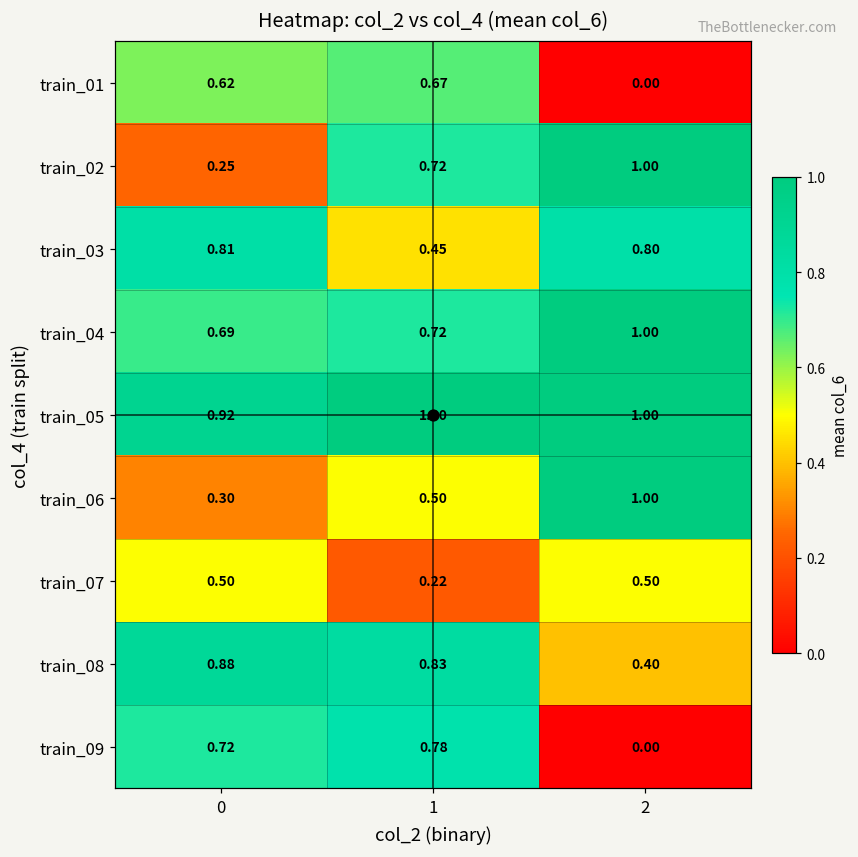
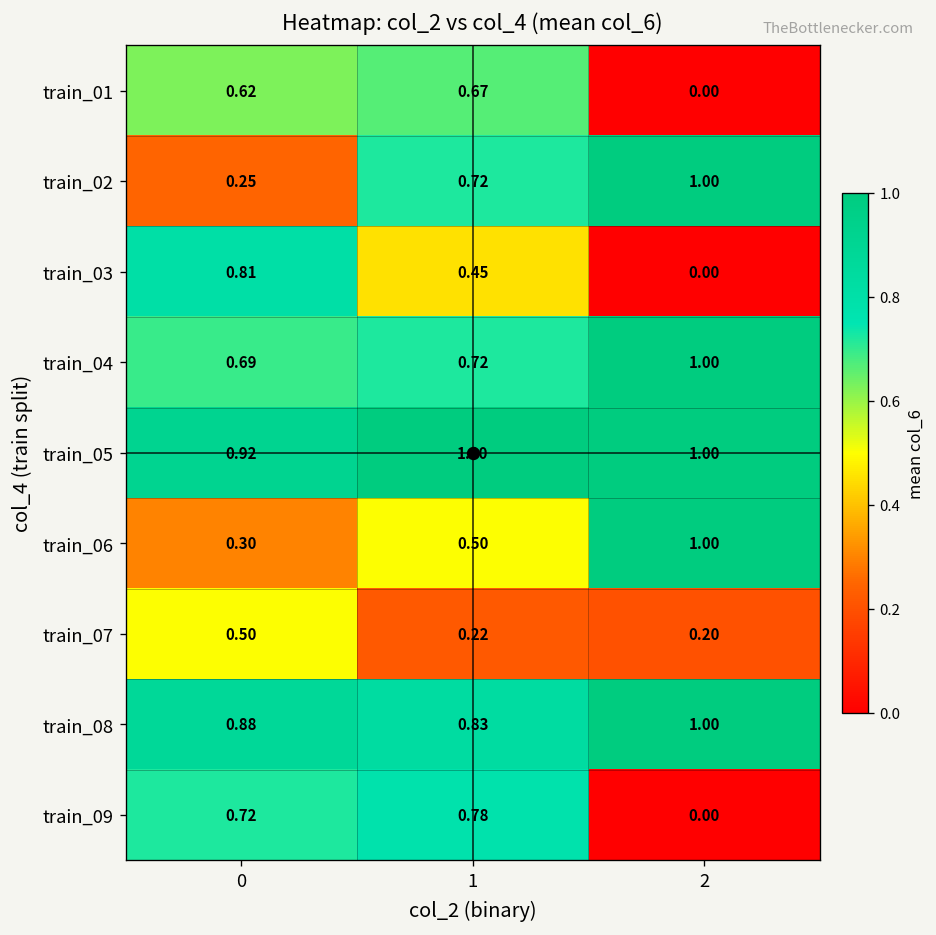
train_03, 2: 0.80 -> 0.00
train_07, 2: 0.50 -> 0.20
train_08, 2: 0.40 -> 1.00
